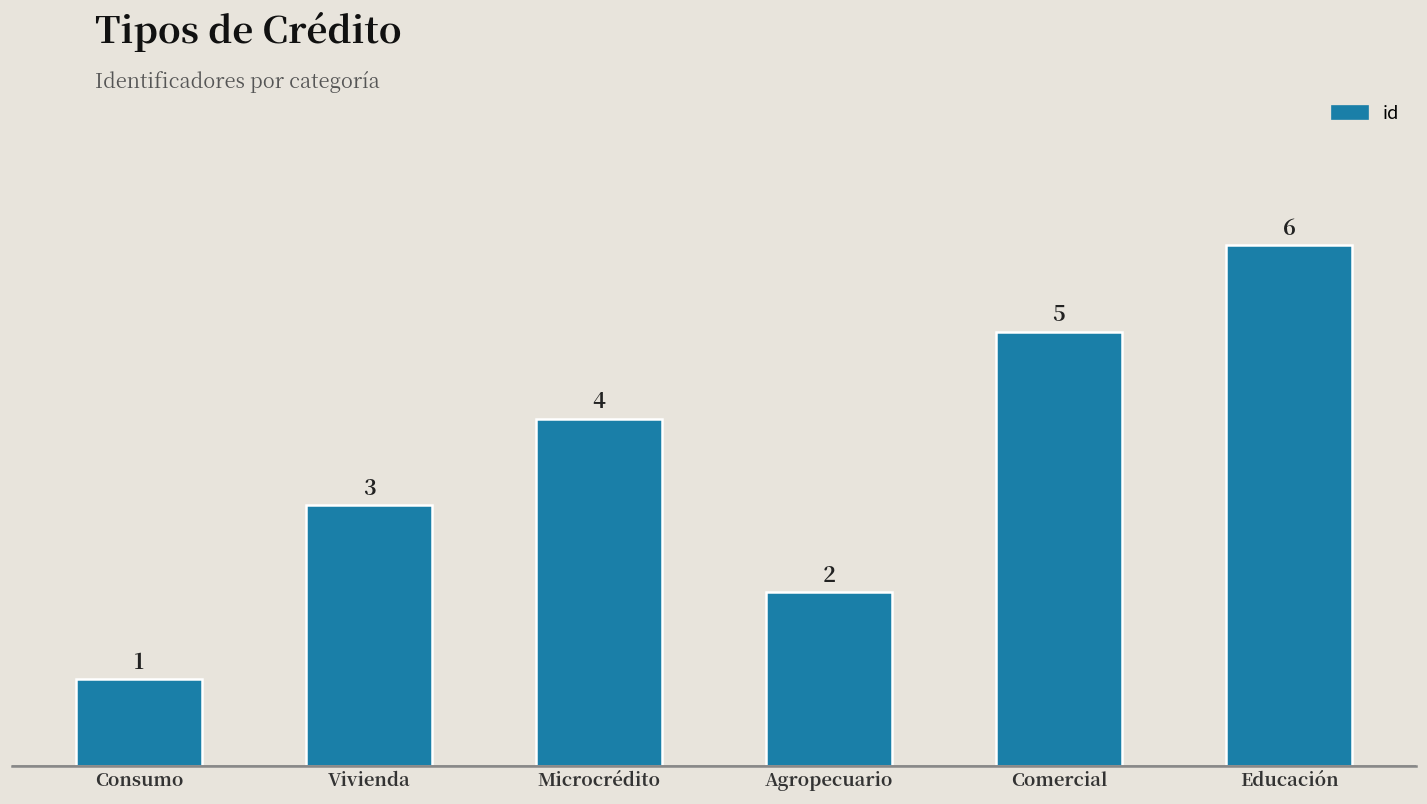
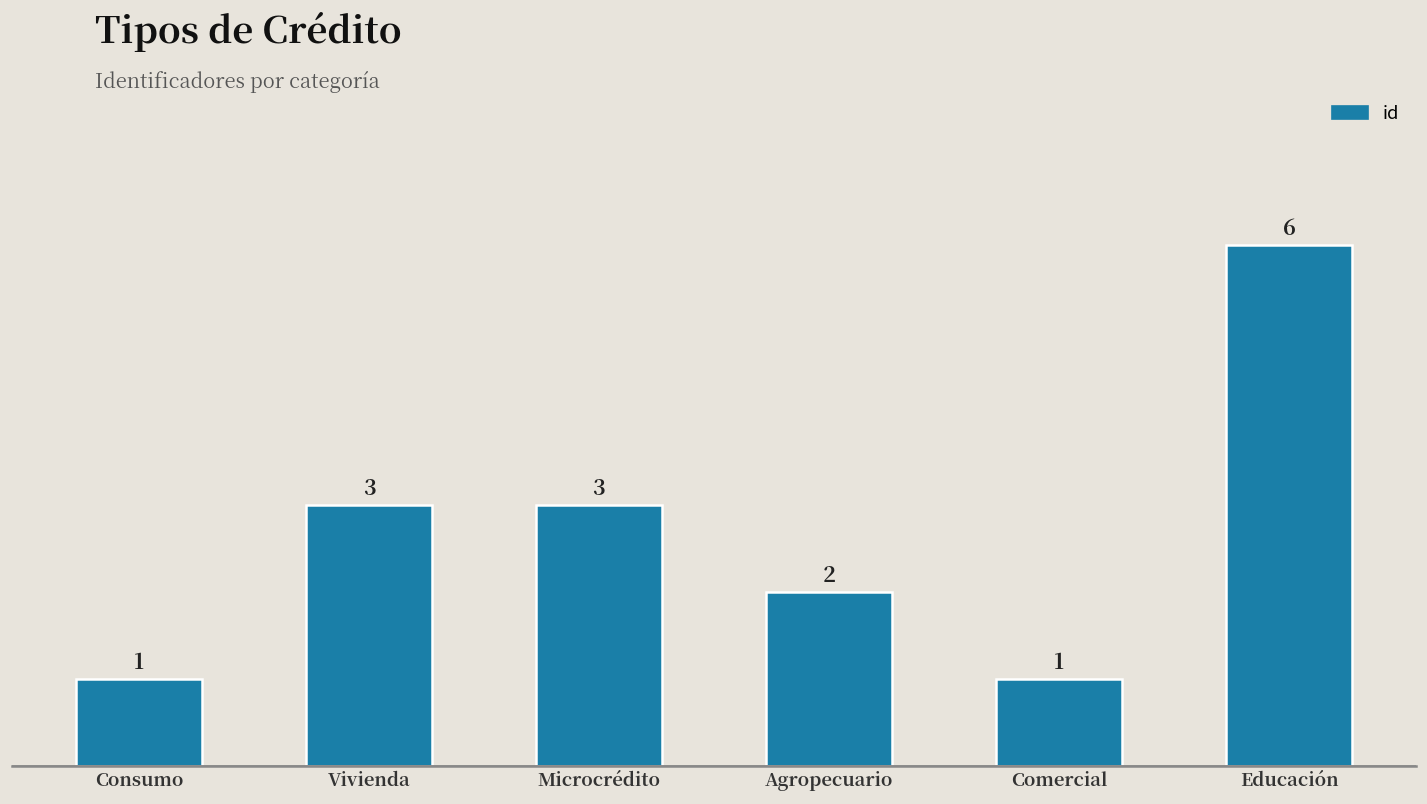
Microcrédito: 4 -> 3
Comercial: 5 -> 1
